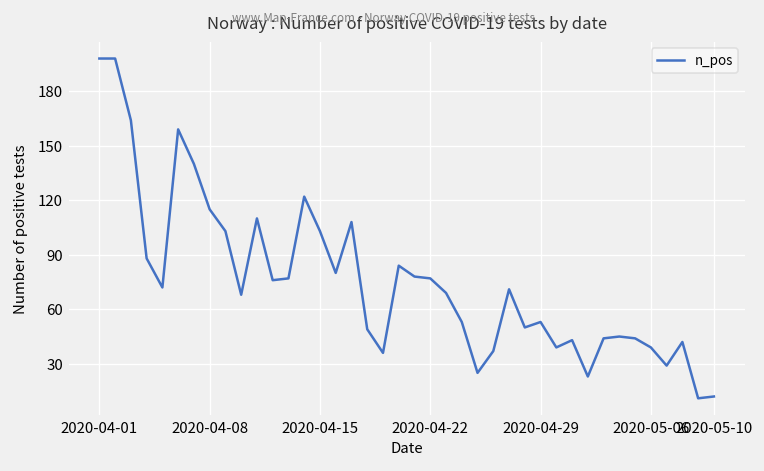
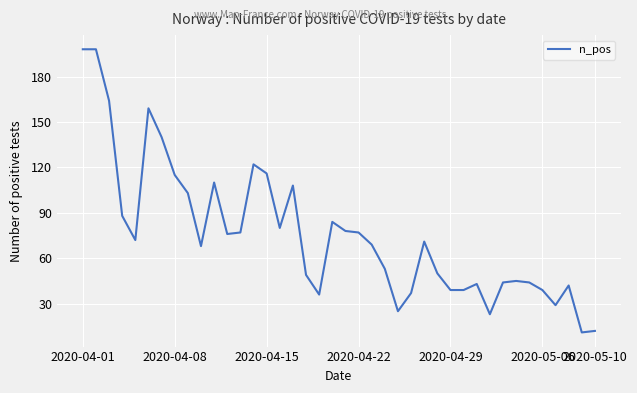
2020-04-15: 103 -> 116
2020-04-29: 53 -> 39
